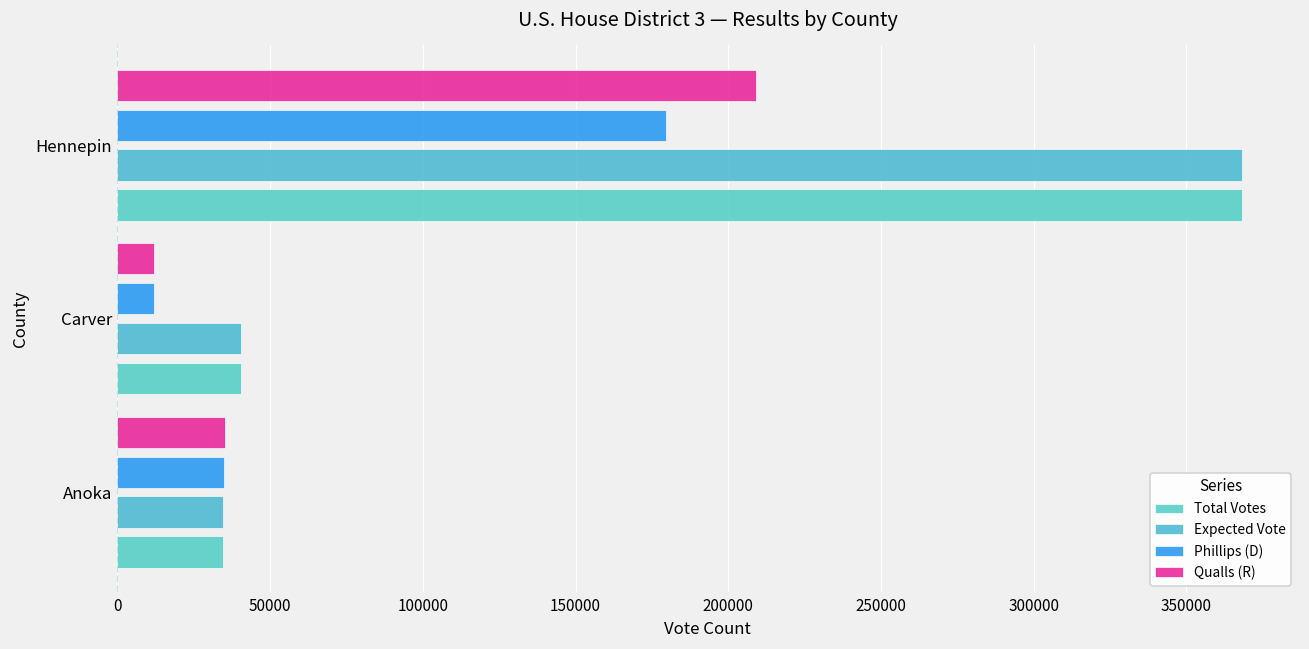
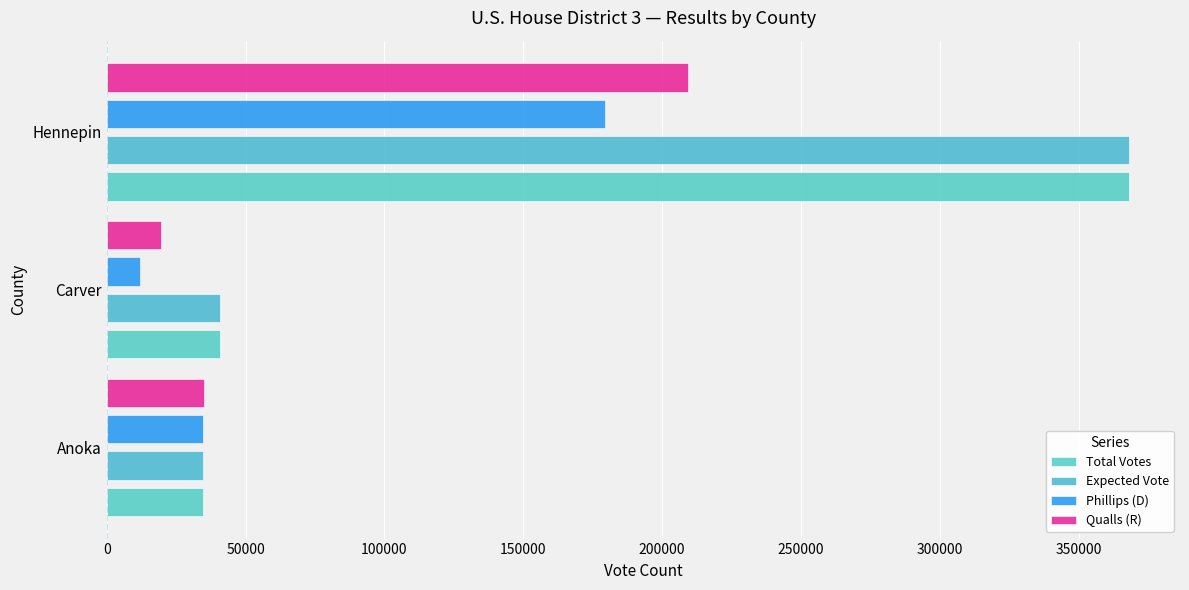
Qualls (R), Carver: 12000 -> 19000
